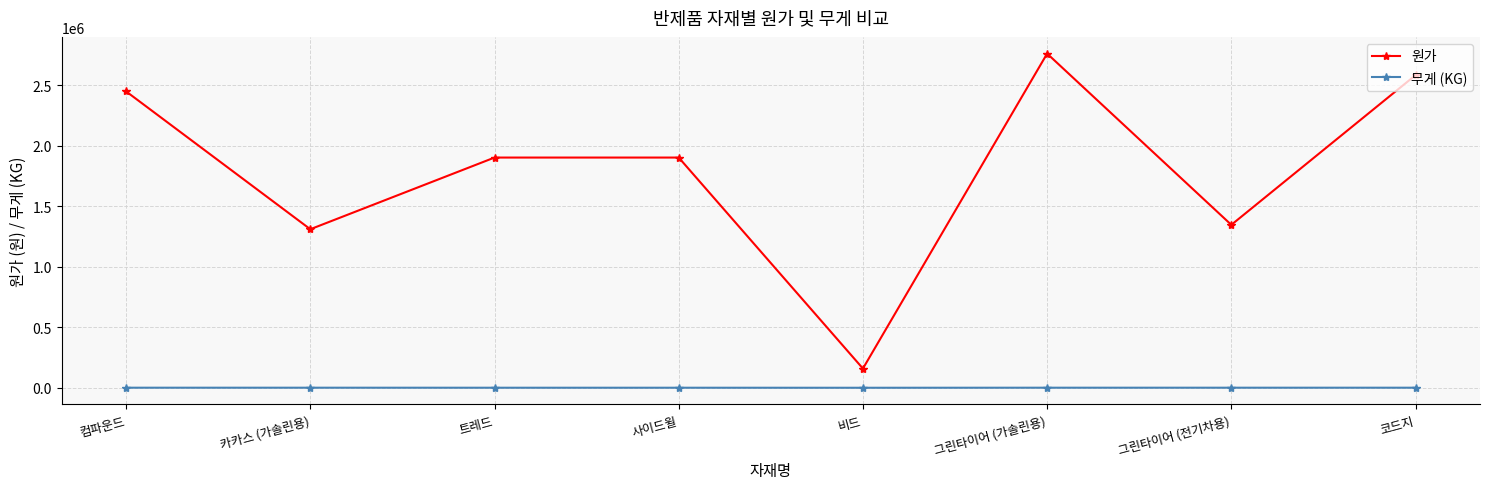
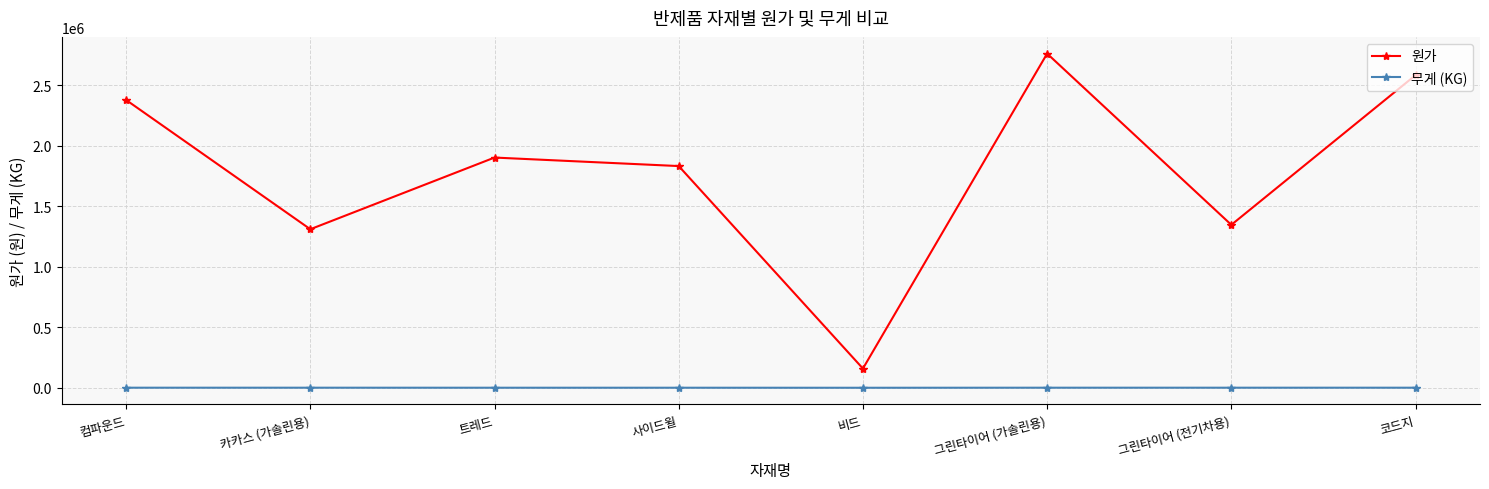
원가, 컴파운드: 2450000 -> 2380000
원가, 사이드윌: 1900000 -> 1830000
